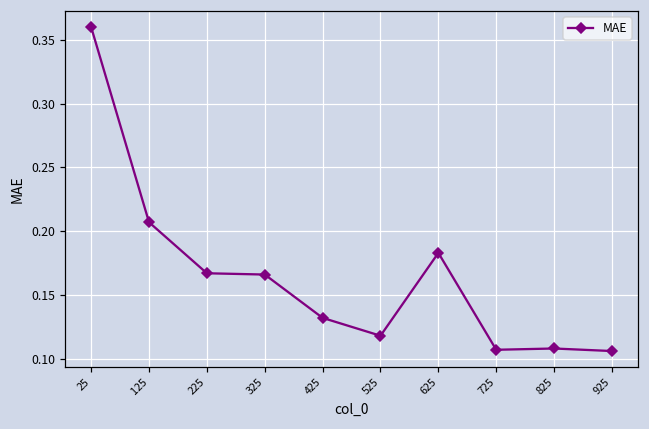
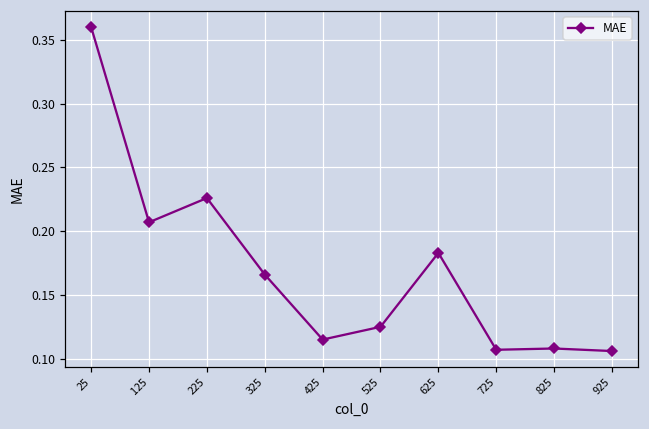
225: 0.167 -> 0.226
425: 0.132 -> 0.115
525: 0.118 -> 0.125
